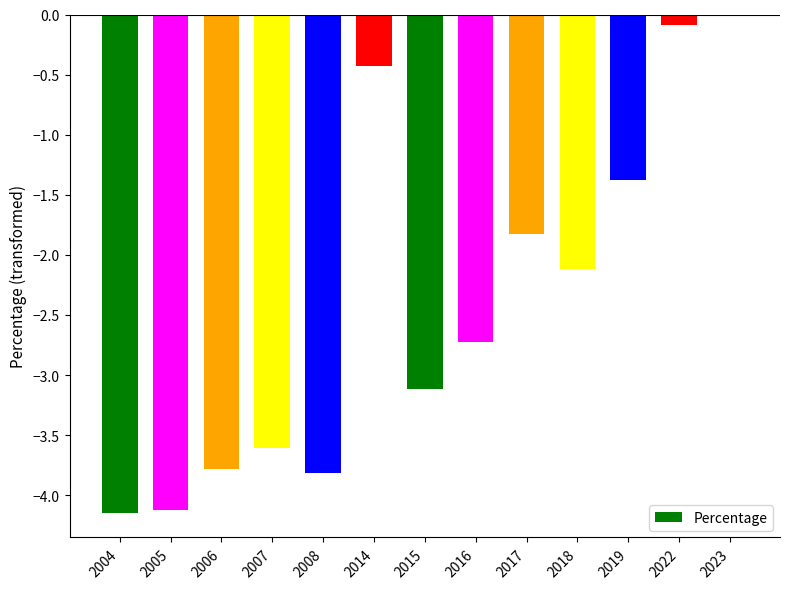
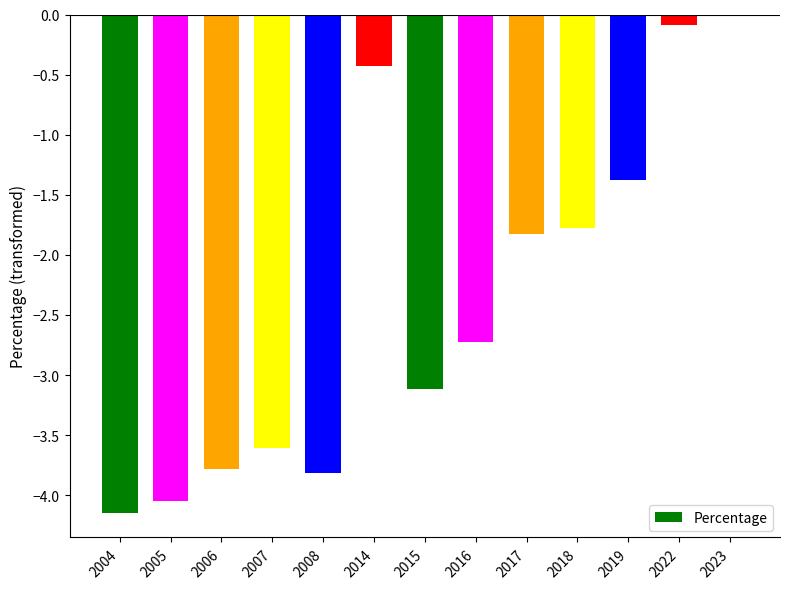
2005: -4.13 -> -4.05
2018: -2.12 -> -1.78
